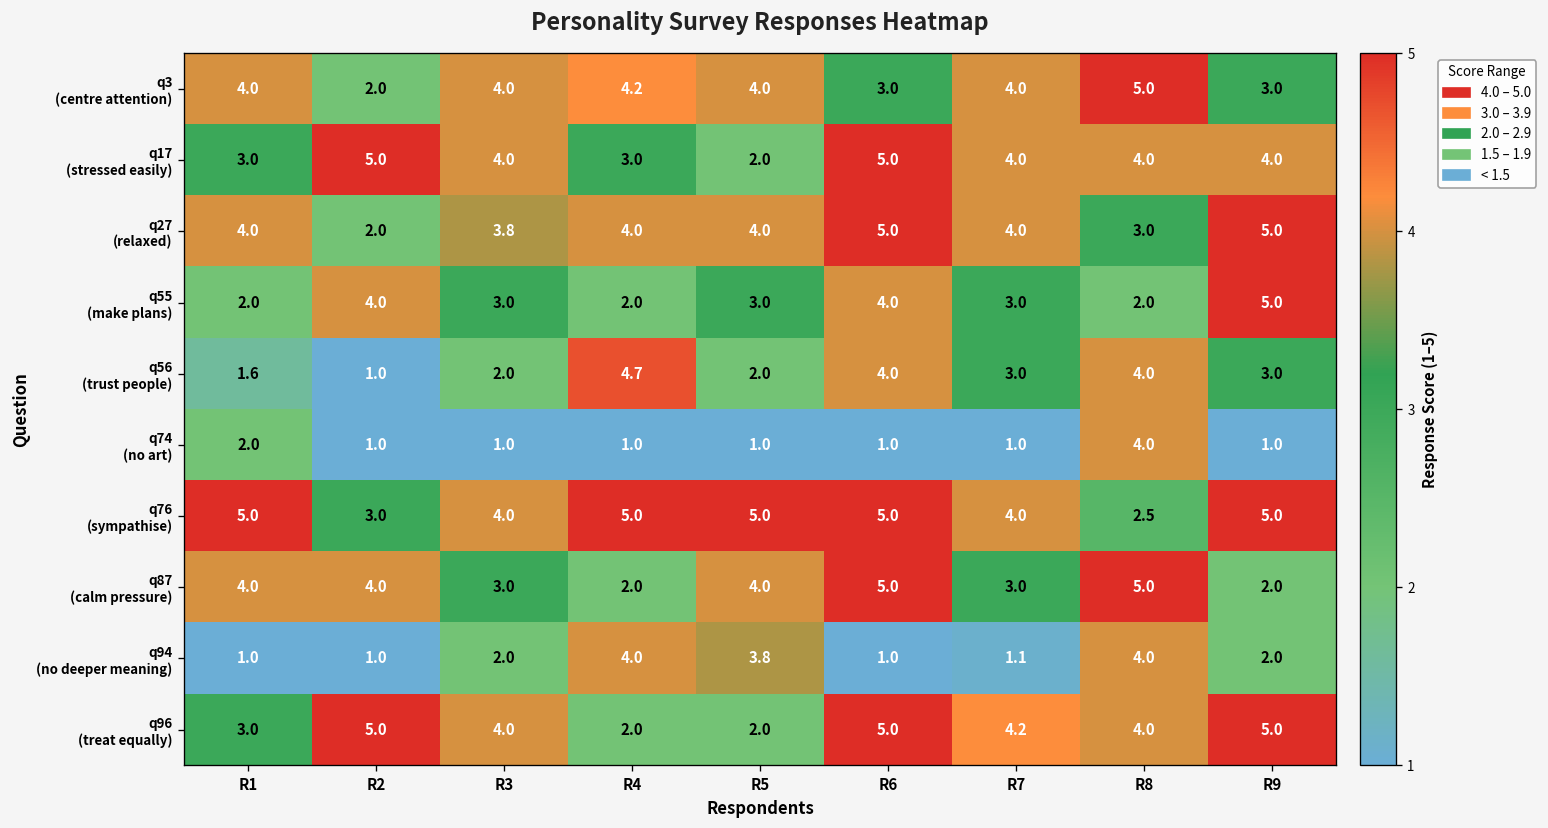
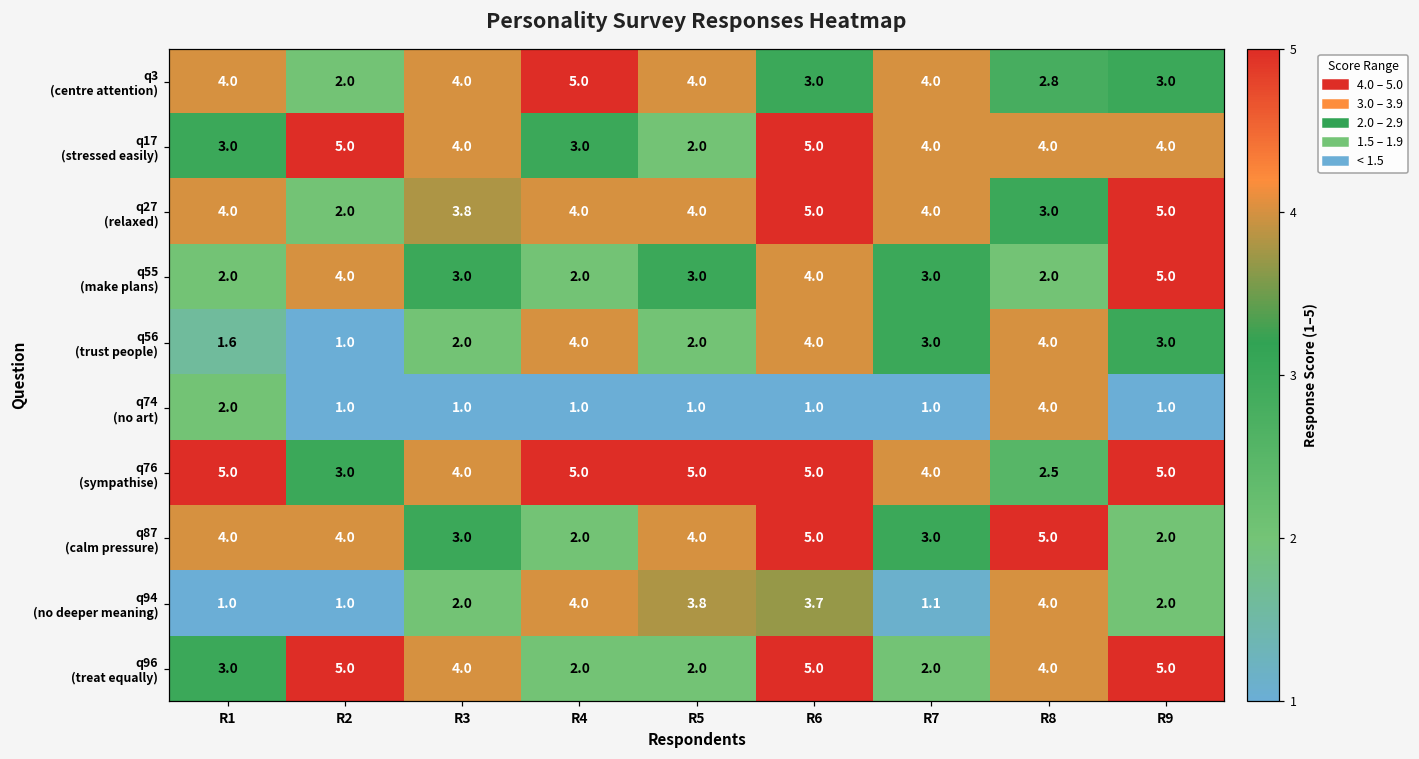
q3 (centre attention), R4: 4.2 -> 5.0
q3 (centre attention), R8: 5.0 -> 2.8
q56 (trust people), R4: 4.7 -> 4.0
q94 (no deeper meaning), R6: 1.0 -> 3.7
q96 (treat equally), R7: 4.2 -> 2.0
